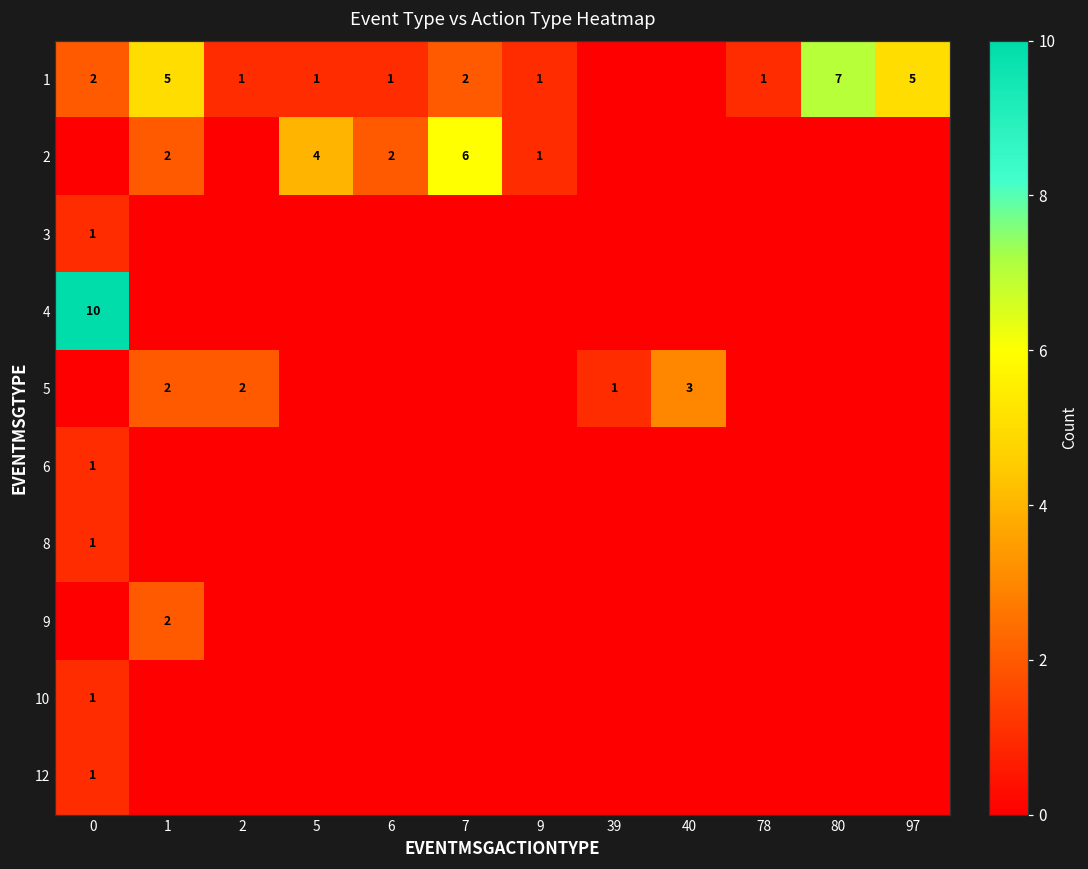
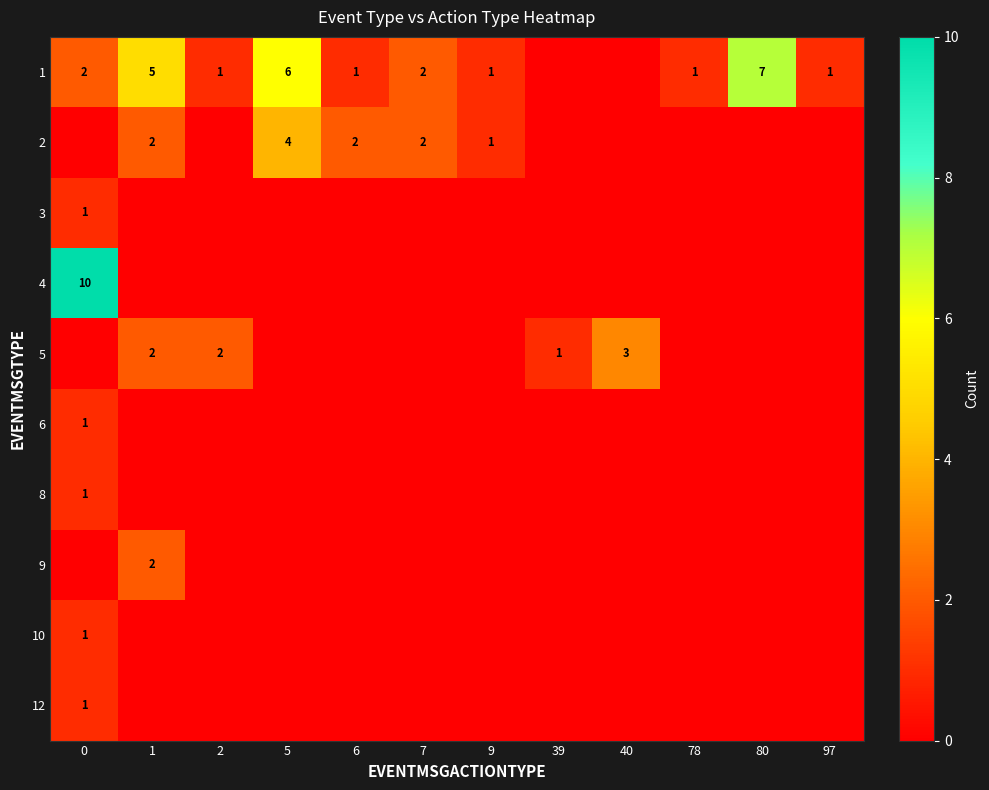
1, 5: 1 -> 6
1, 97: 5 -> 1
2, 7: 6 -> 2
